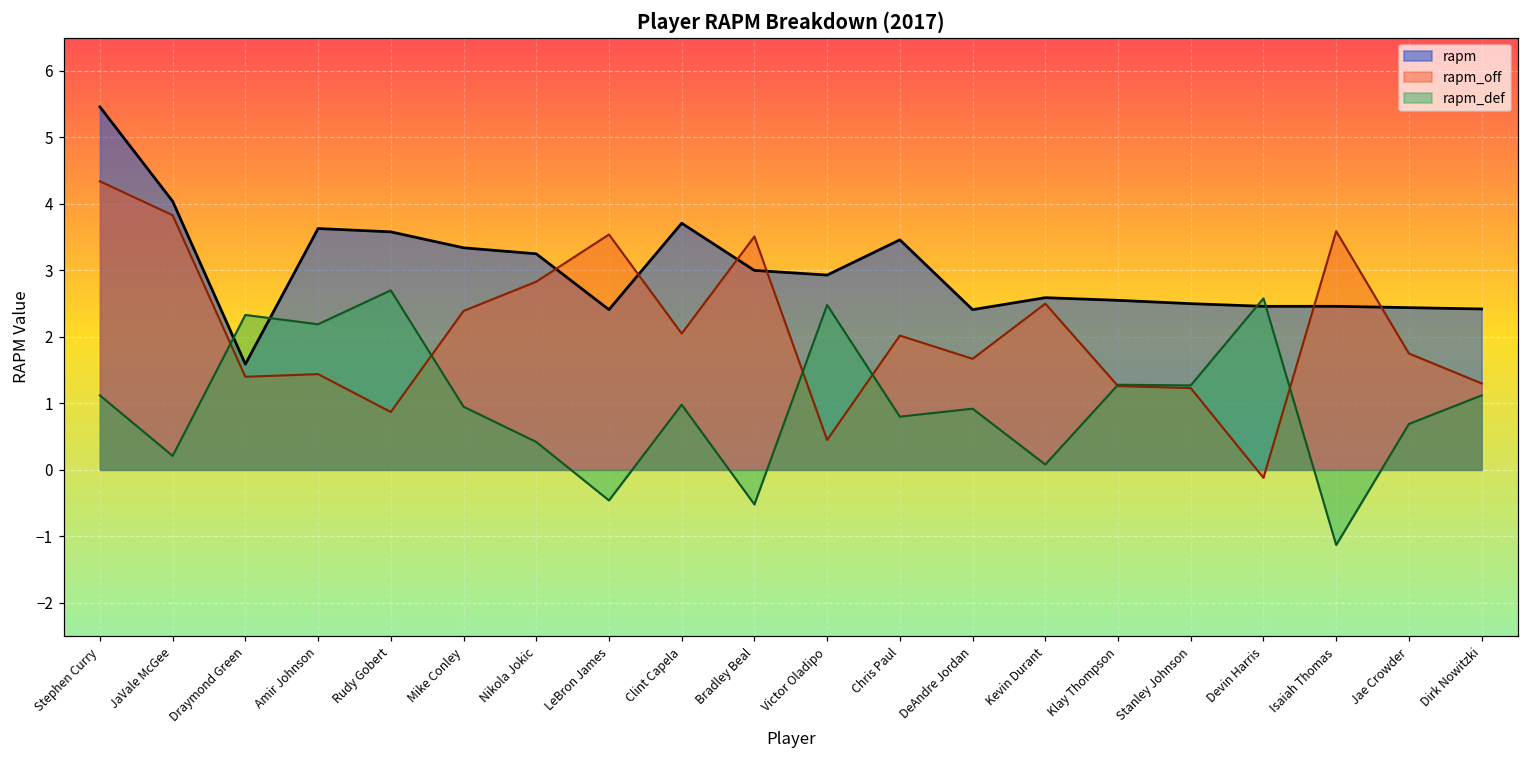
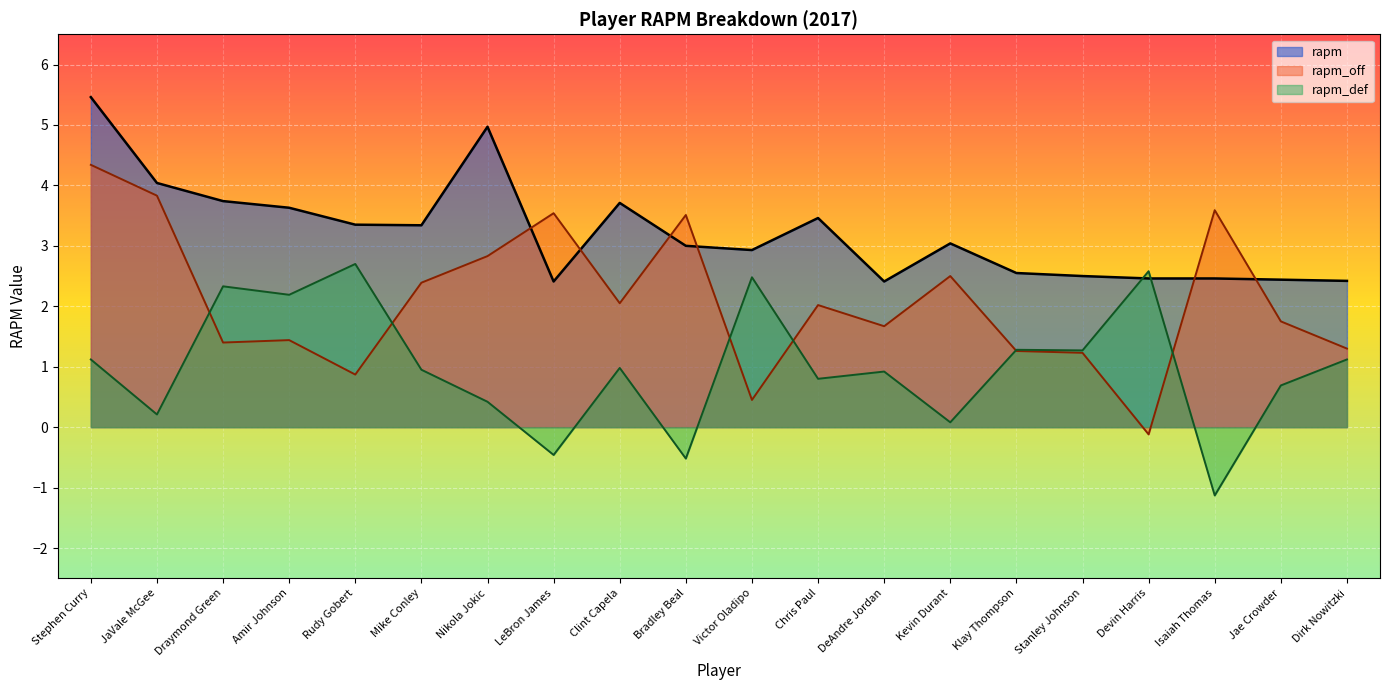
rapm, Draymond Green: 1.6 -> 3.7
rapm, Rudy Gobert: 3.6 -> 3.4
rapm, Nikola Jokic: 3.3 -> 5.0
rapm, Kevin Durant: 2.6 -> 3.0
